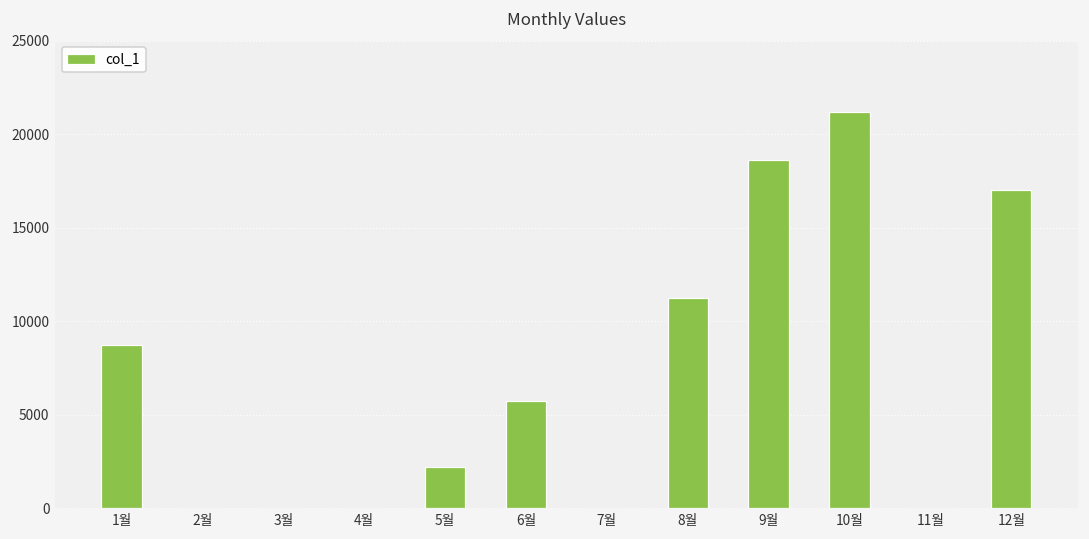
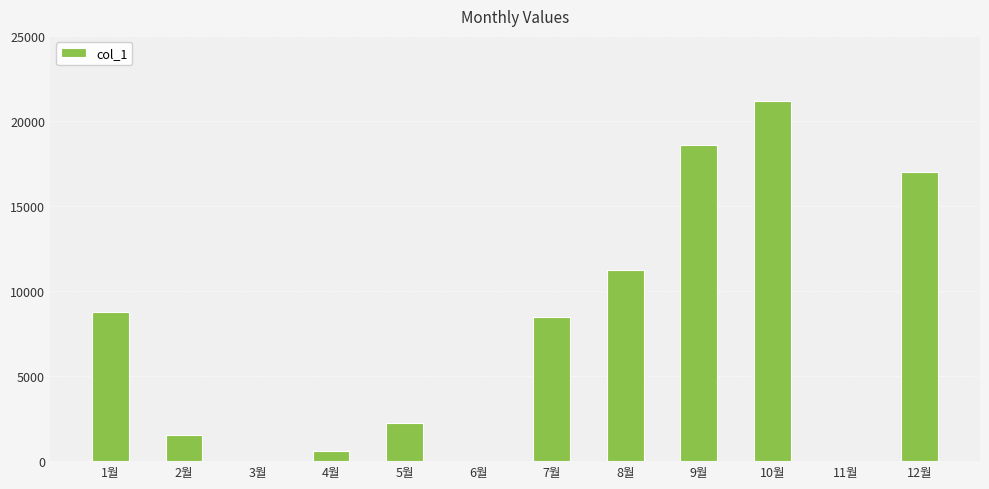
2월: 0 -> 1500
4월: 0 -> 600
6월: 5700 -> 0
7월: 0 -> 8500
